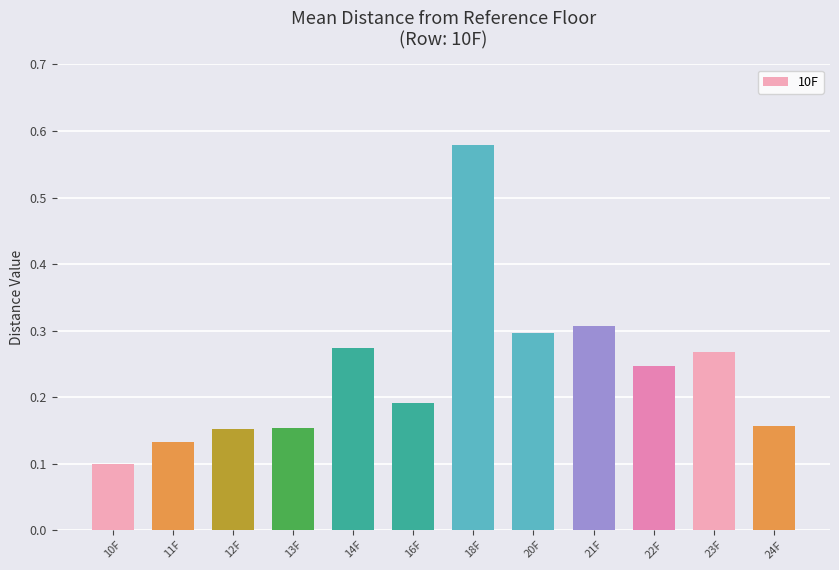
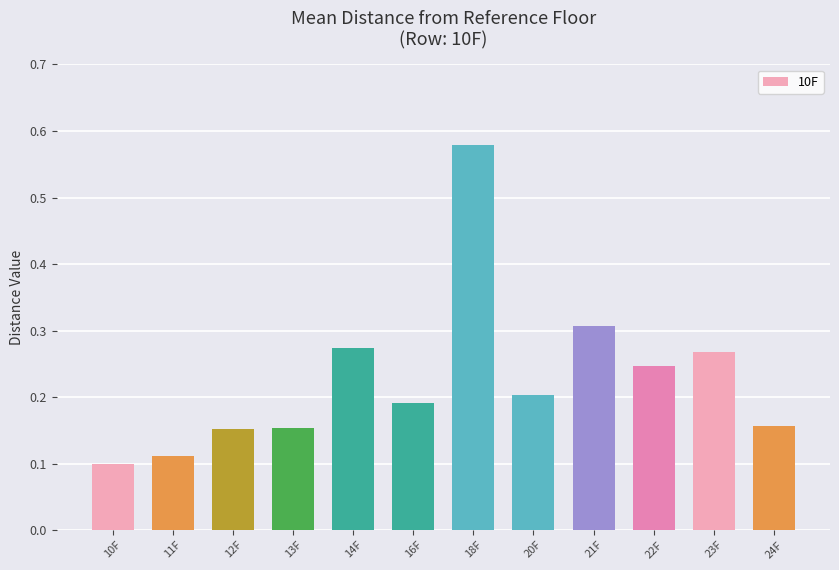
11F: 0.13 -> 0.11
20F: 0.30 -> 0.20
